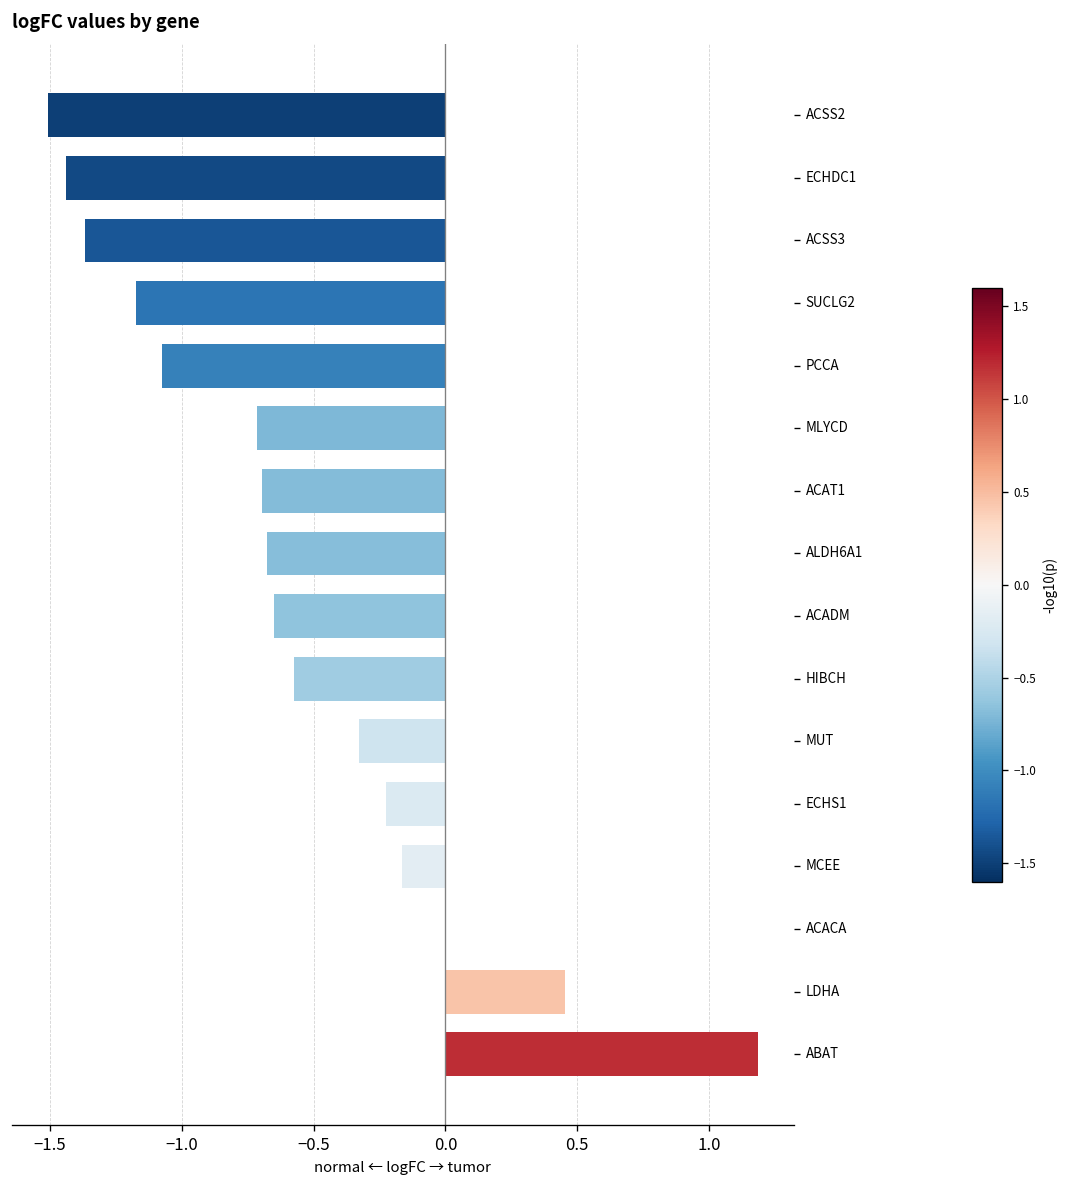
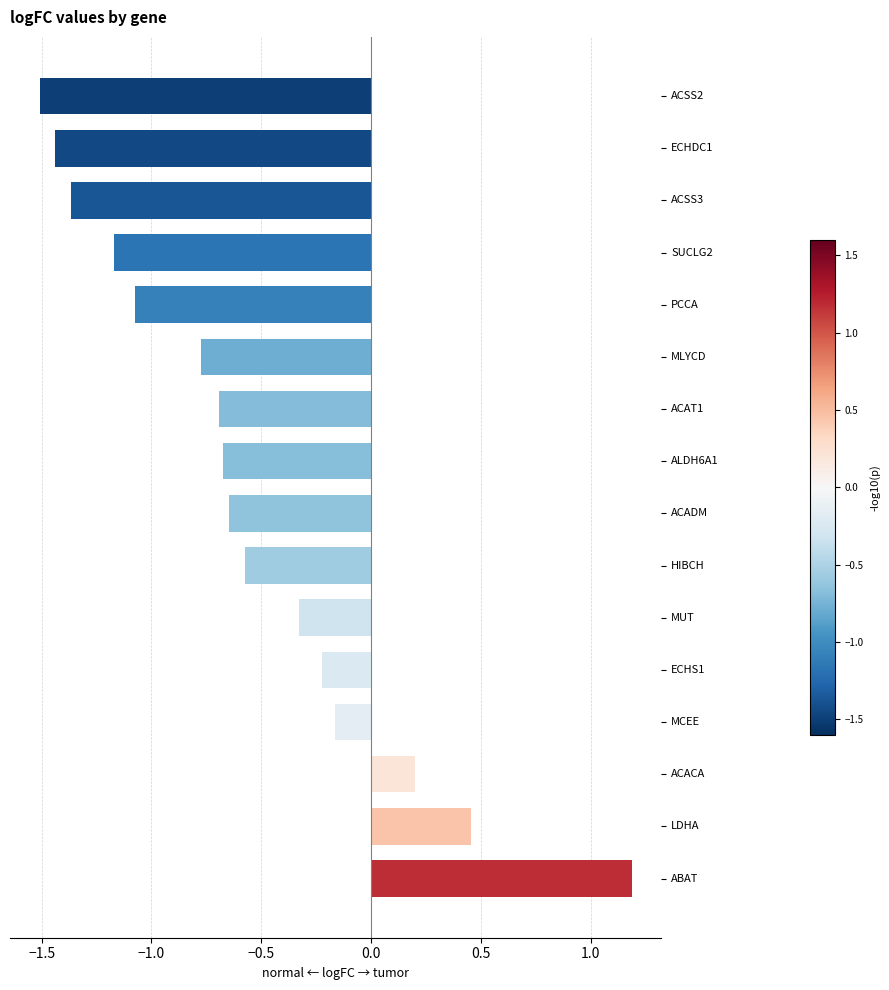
MLYCD: -0.71 -> -0.78
ACACA: 0.0 -> 0.2
